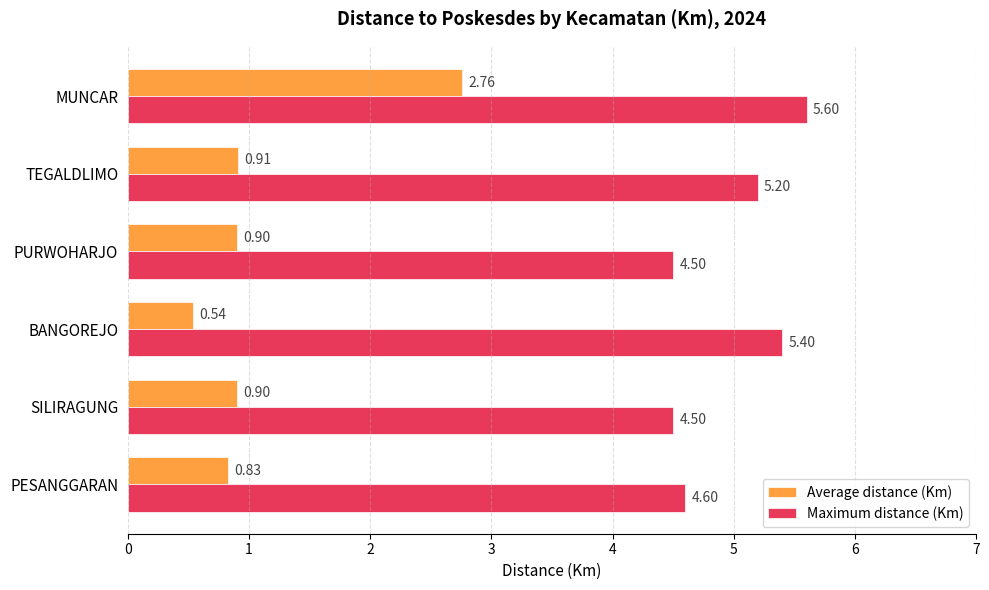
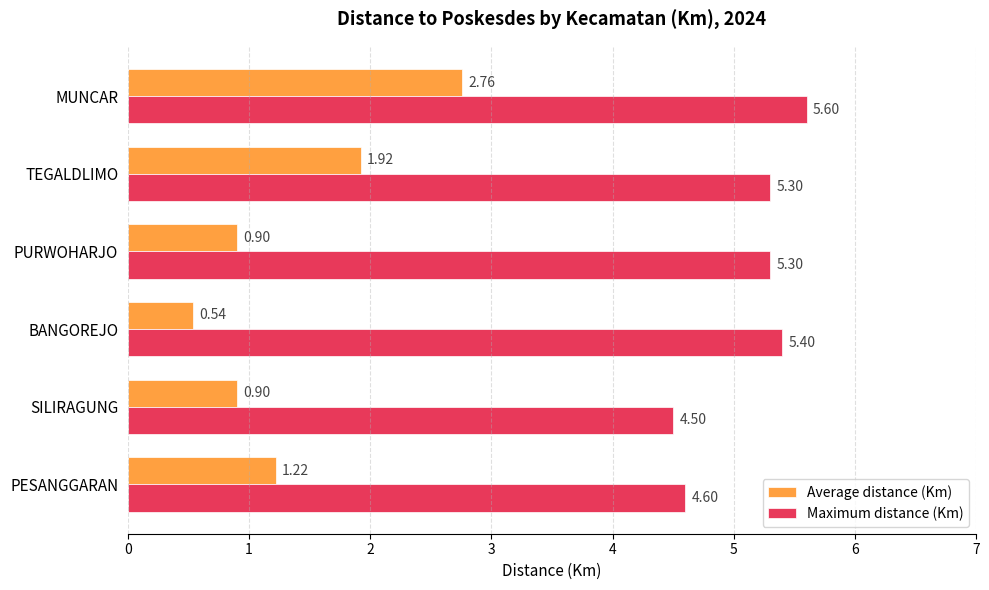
Average distance (Km), TEGALDLIMO: 0.91 -> 1.92
Maximum distance (Km), TEGALDLIMO: 5.20 -> 5.30
Maximum distance (Km), PURWOHARJO: 4.50 -> 5.30
Average distance (Km), PESANGGARAN: 0.83 -> 1.22
